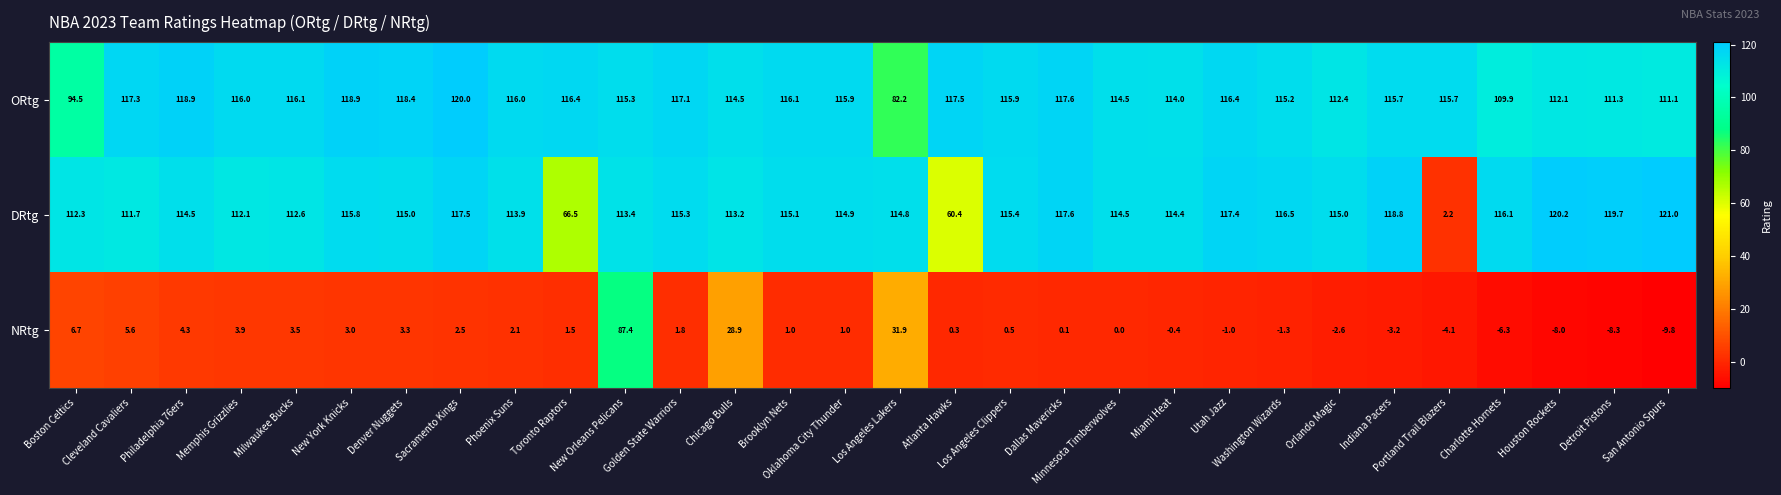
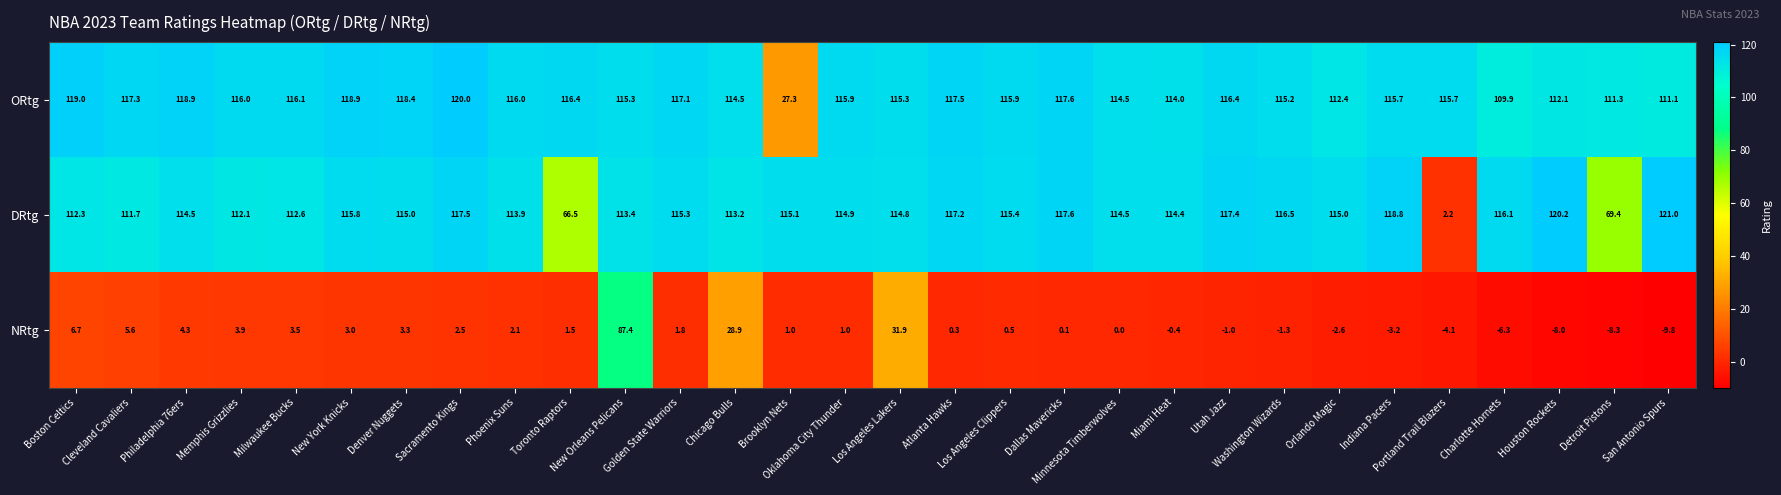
ORtg, Boston Celtics: 94.5 -> 119.0
ORtg, Brooklyn Nets: 116.1 -> 27.3
ORtg, Los Angeles Lakers: 82.2 -> 115.3
DRtg, Atlanta Hawks: 60.4 -> 117.2
DRtg, Detroit Pistons: 119.7 -> 69.4
